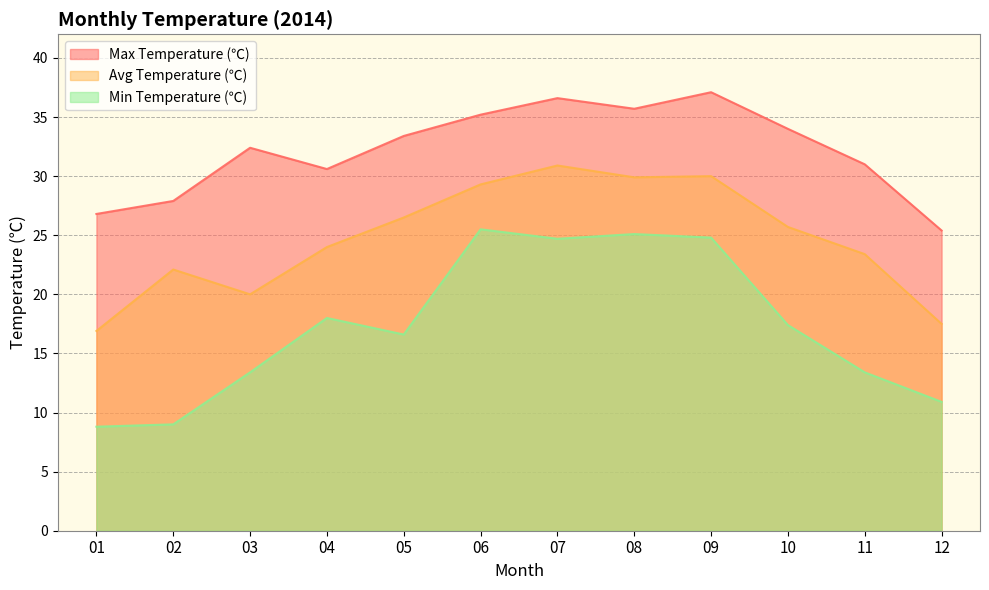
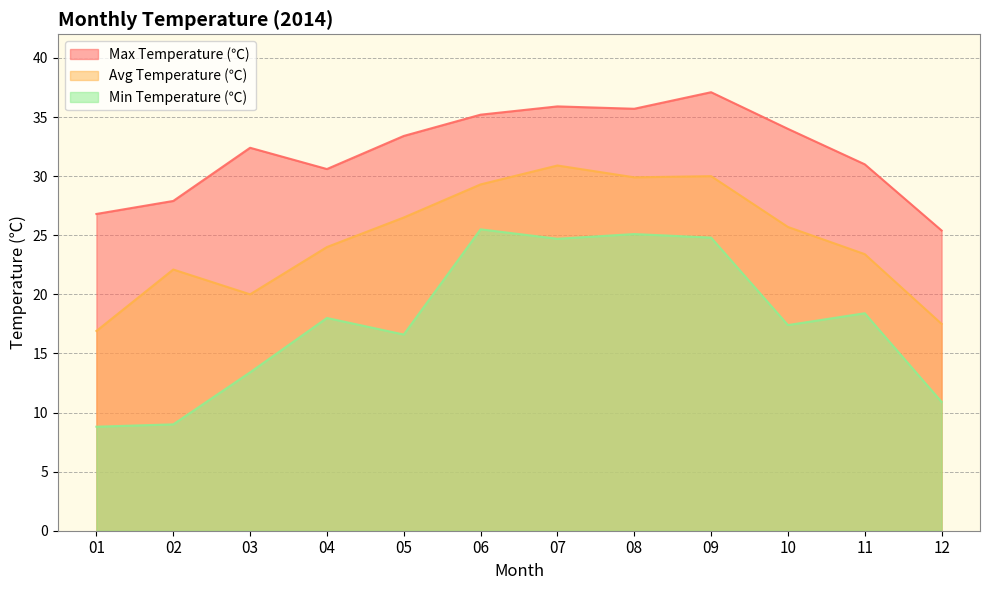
Max Temperature (℃), 07: 36.6 -> 35.9
Min Temperature (℃), 11: 13.4 -> 18.4
